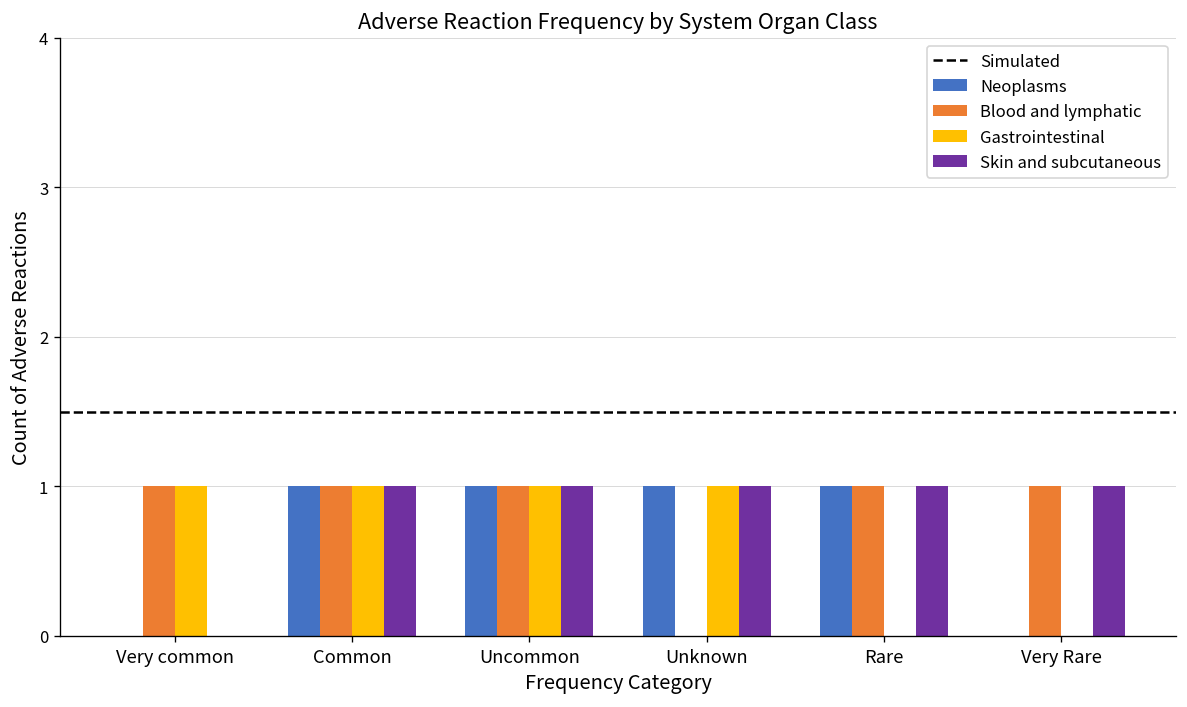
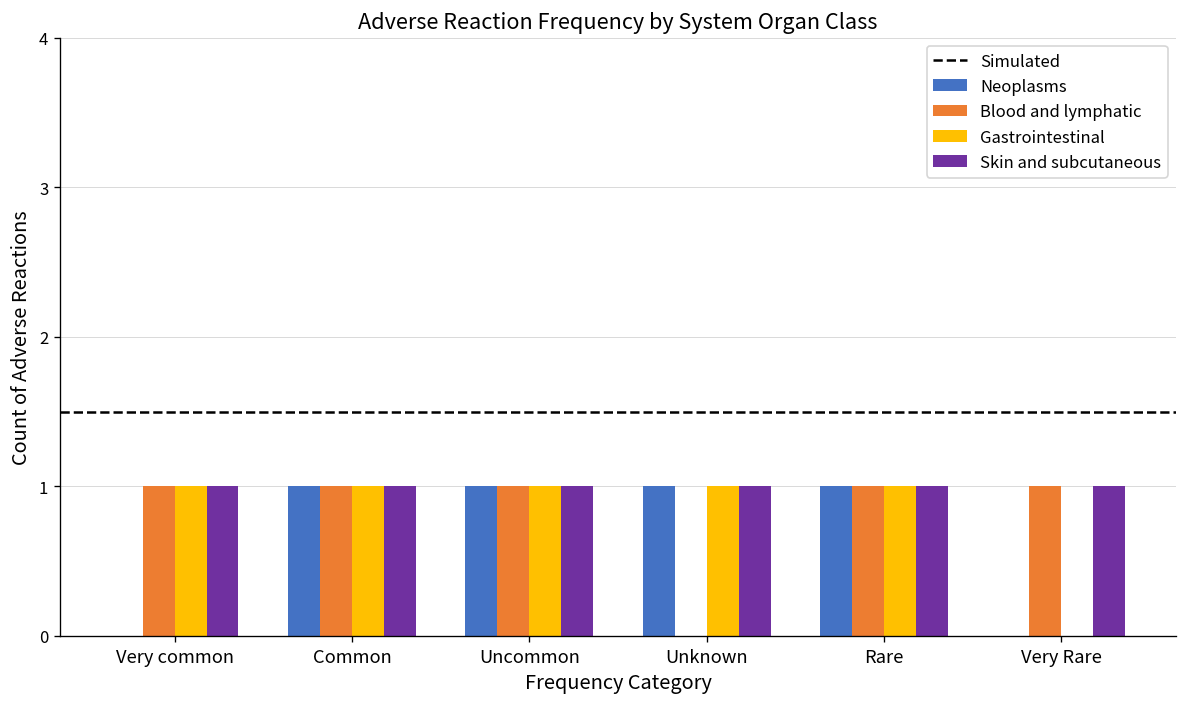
Skin and subcutaneous, Very common: 0 -> 1
Gastrointestinal, Rare: 0 -> 1
